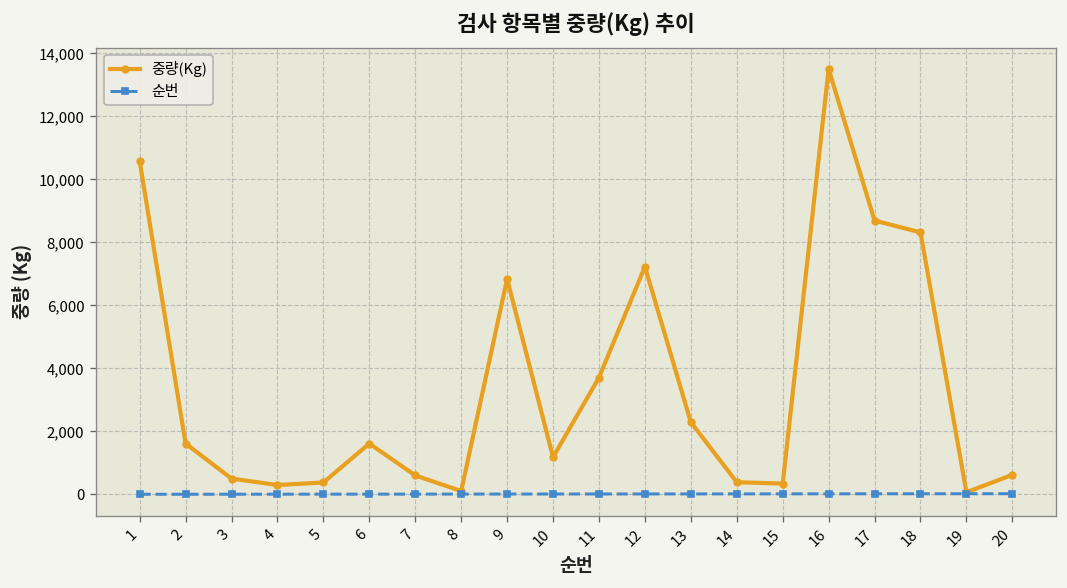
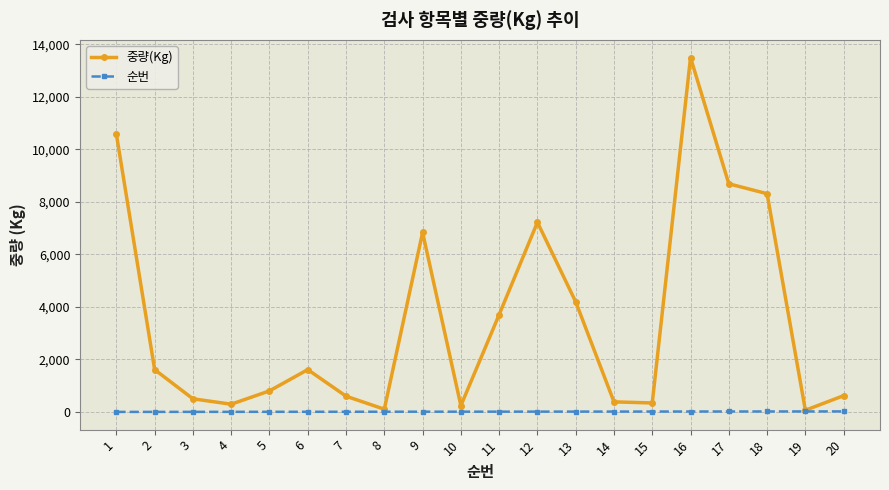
중량(Kg), 5: 400 -> 800
중량(Kg), 10: 1,200 -> 200
중량(Kg), 13: 2,300 -> 4,200
